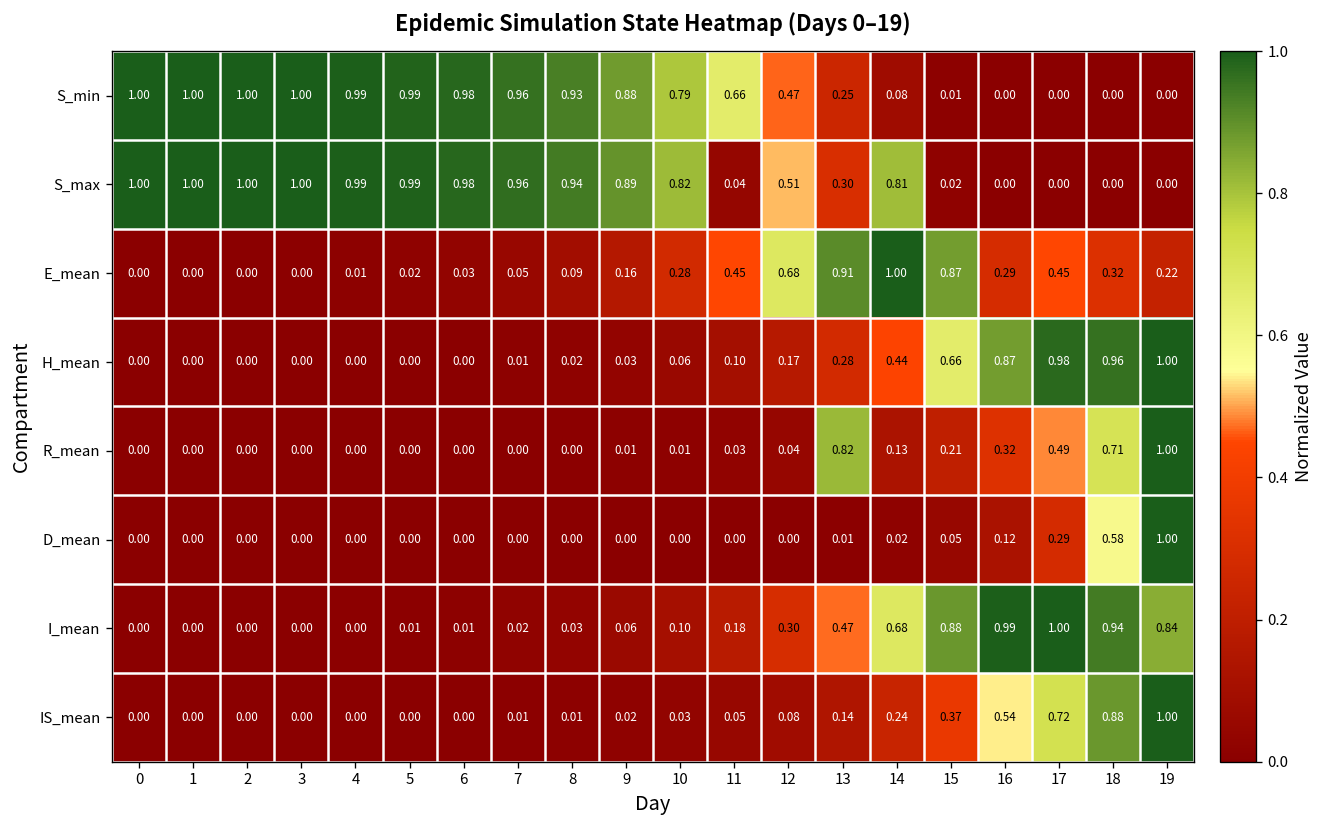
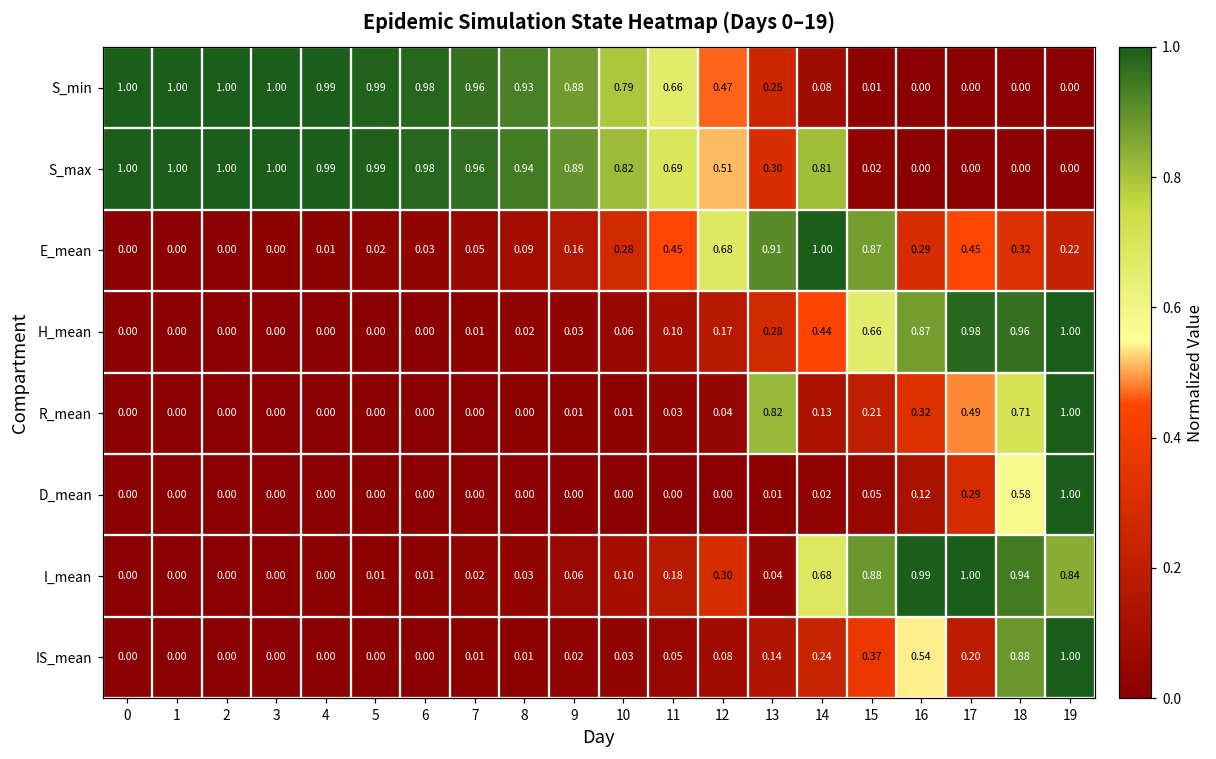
S_max, 11: 0.04 -> 0.69
I_mean, 13: 0.47 -> 0.04
IS_mean, 17: 0.72 -> 0.20
